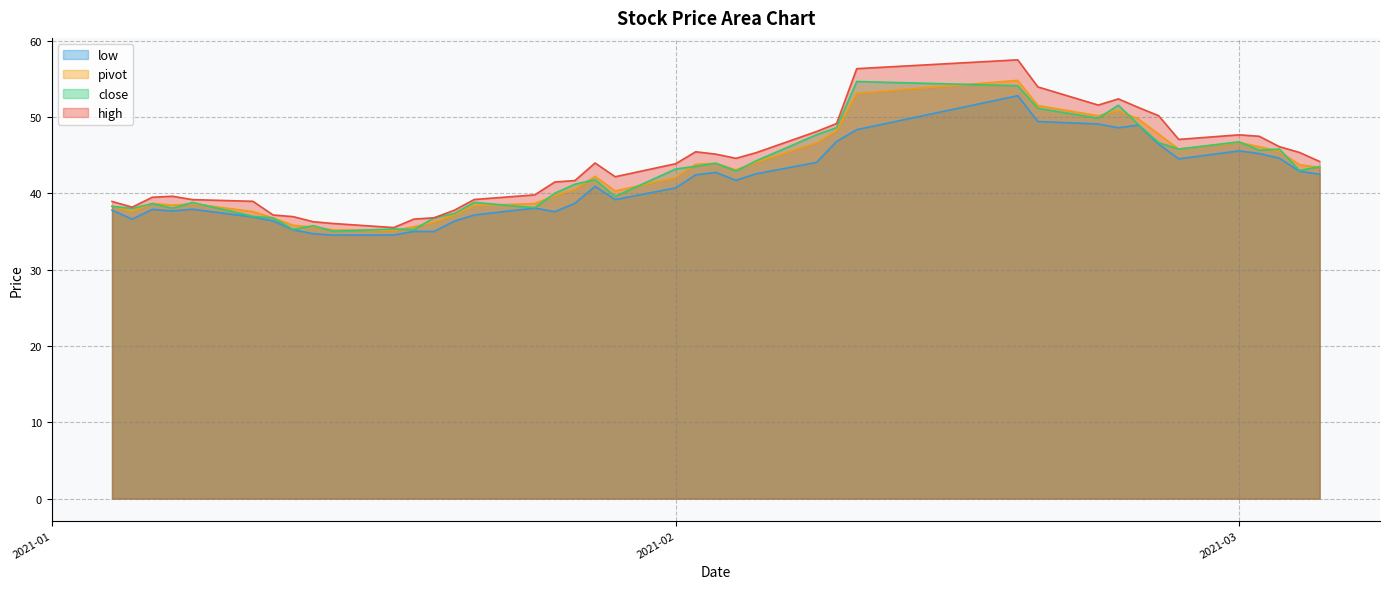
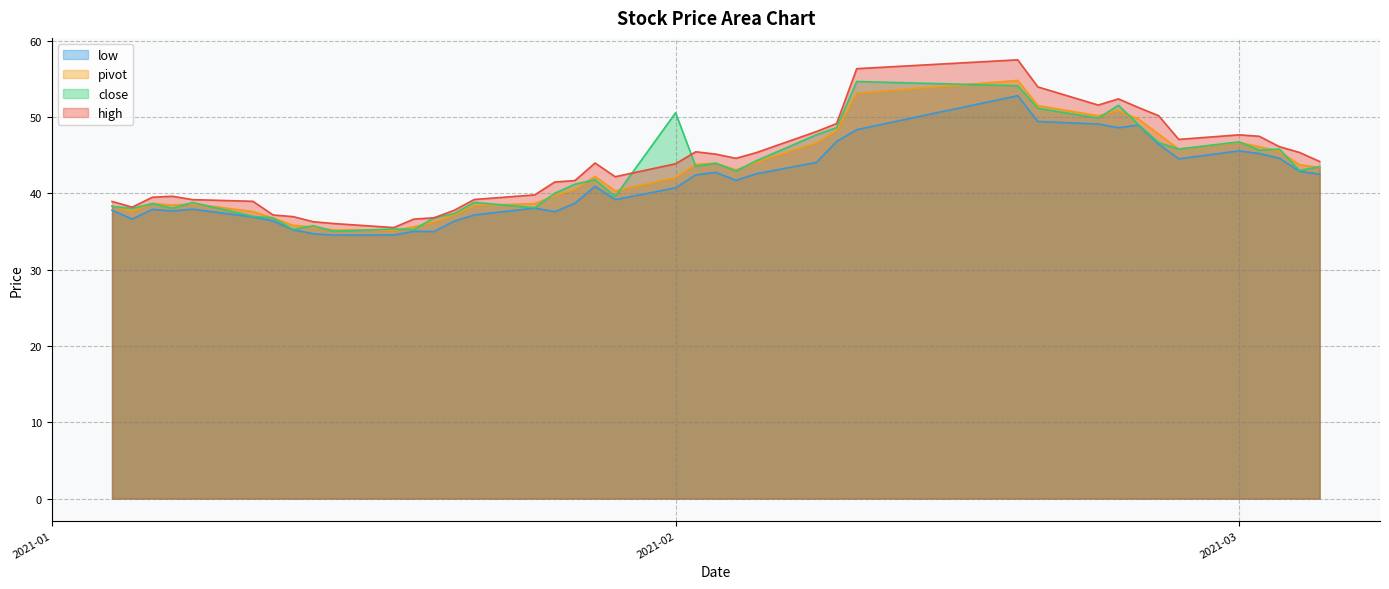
close, 2021-02: 43 -> 51
